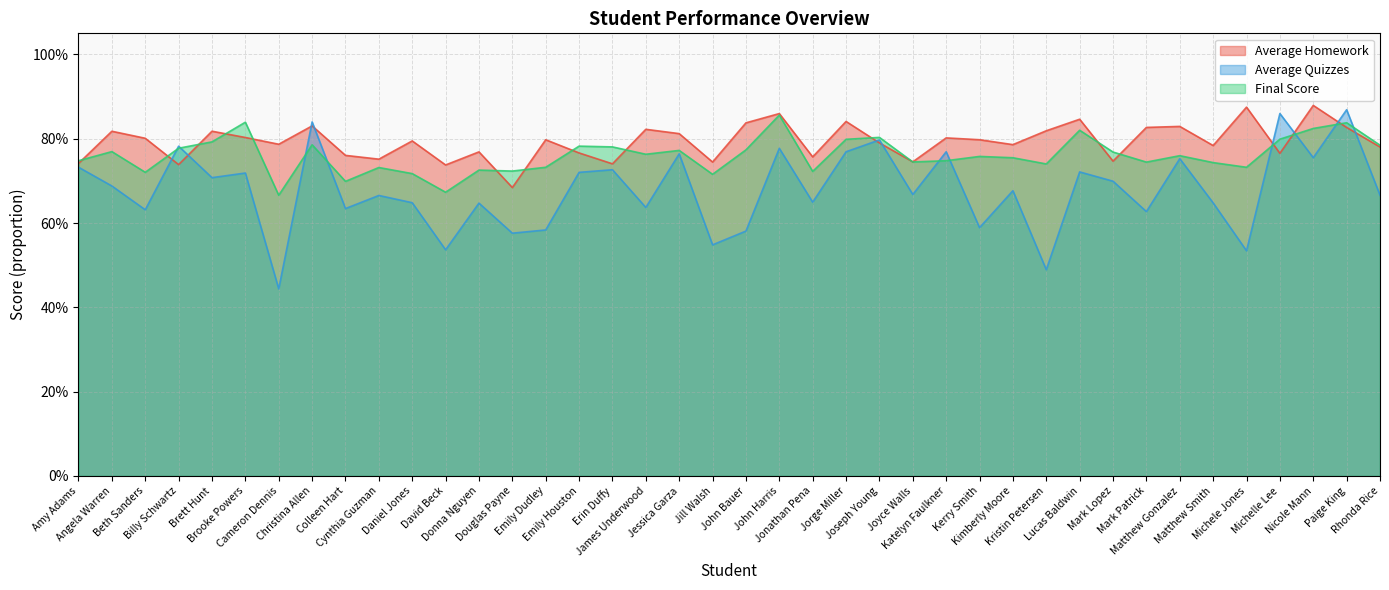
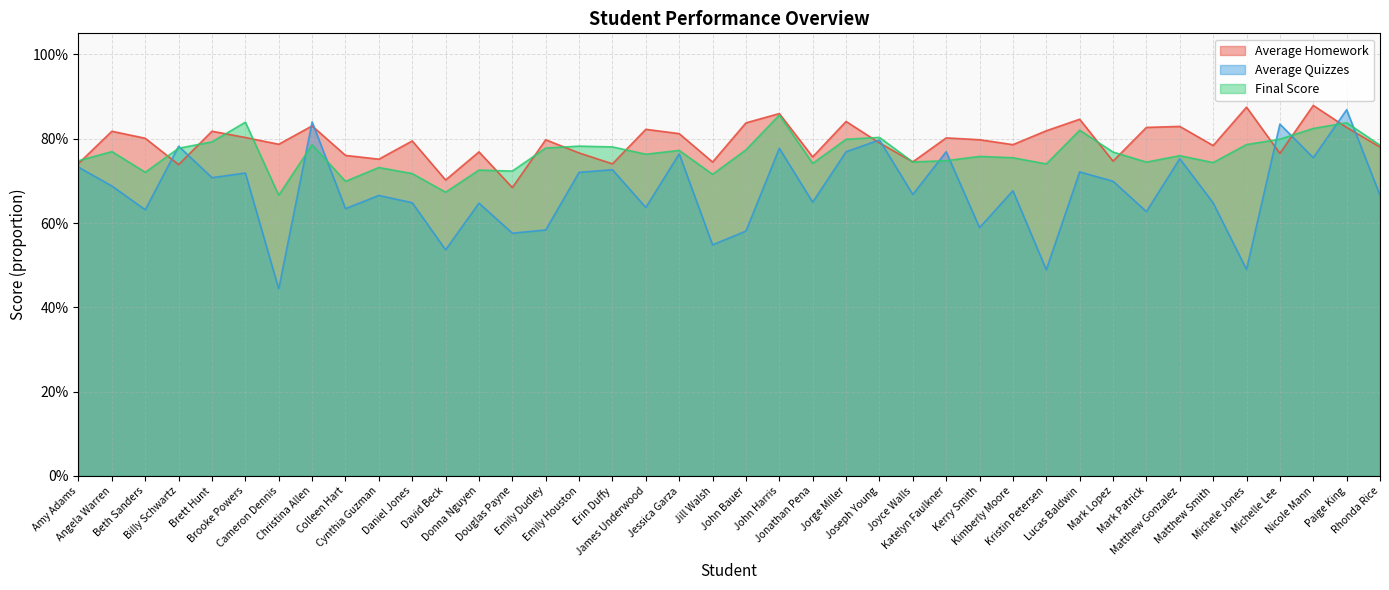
Average Homework, David Beck: 74% -> 70%
Final Score, Emily Dudley: 73% -> 78%
Final Score, Jonathan Pena: 72% -> 74%
Average Quizzes, Michele Jones: 53% -> 49%
Final Score, Michele Jones: 73% -> 79%
Average Quizzes, Michelle Lee: 86% -> 83%
